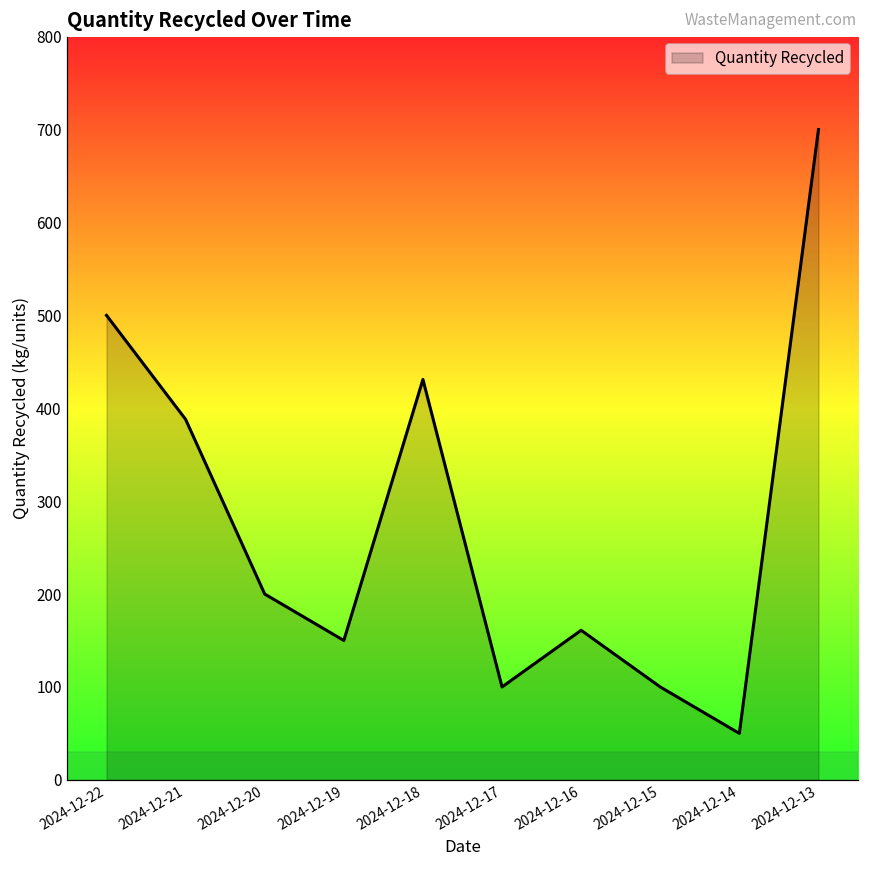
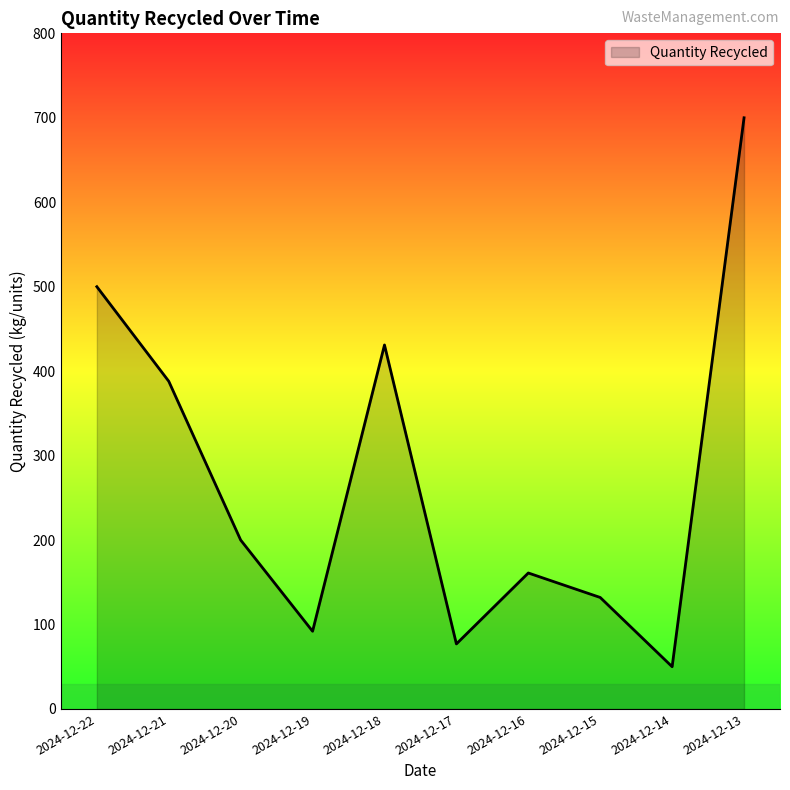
2024-12-19: 150 -> 90
2024-12-17: 100 -> 80
2024-12-15: 100 -> 130
